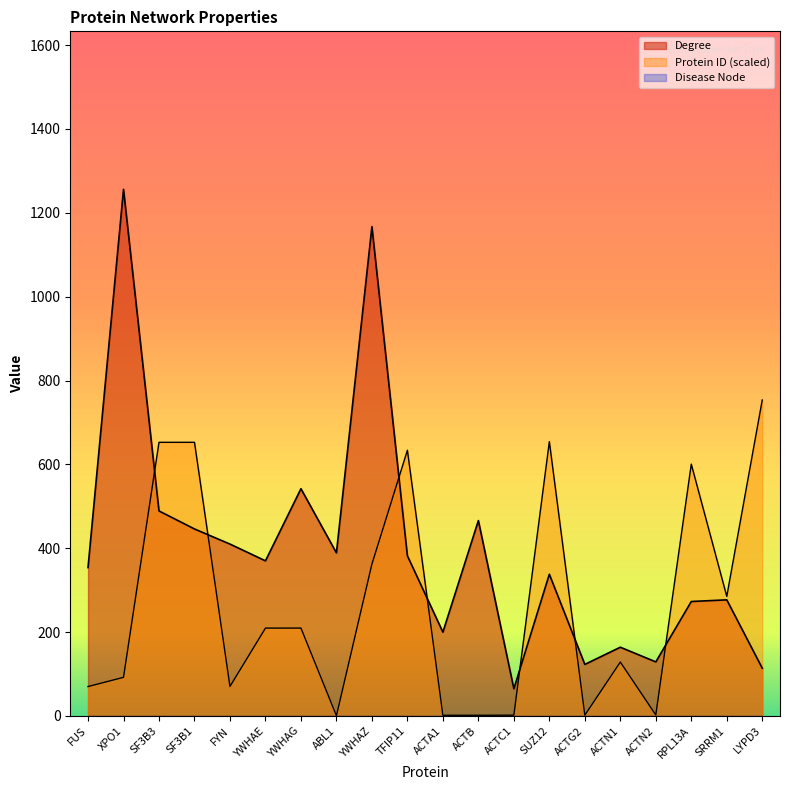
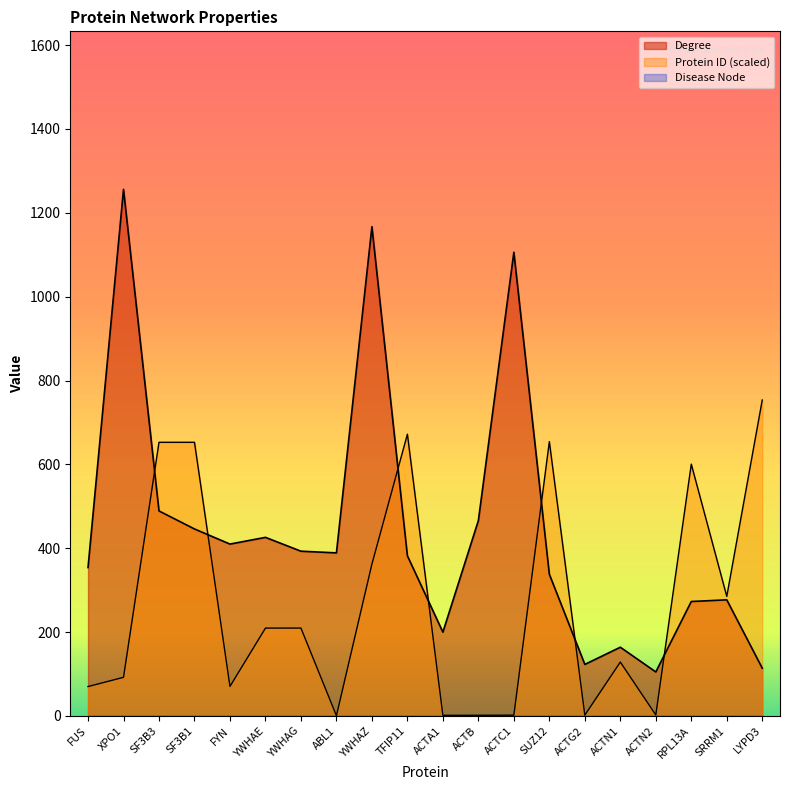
Degree, YWHAE: 370 -> 430
Degree, YWHAG: 540 -> 390
Protein ID (scaled), TFIP11: 630 -> 670
Degree, ACTC1: 70 -> 1110
Degree, ACTN2: 130 -> 110
